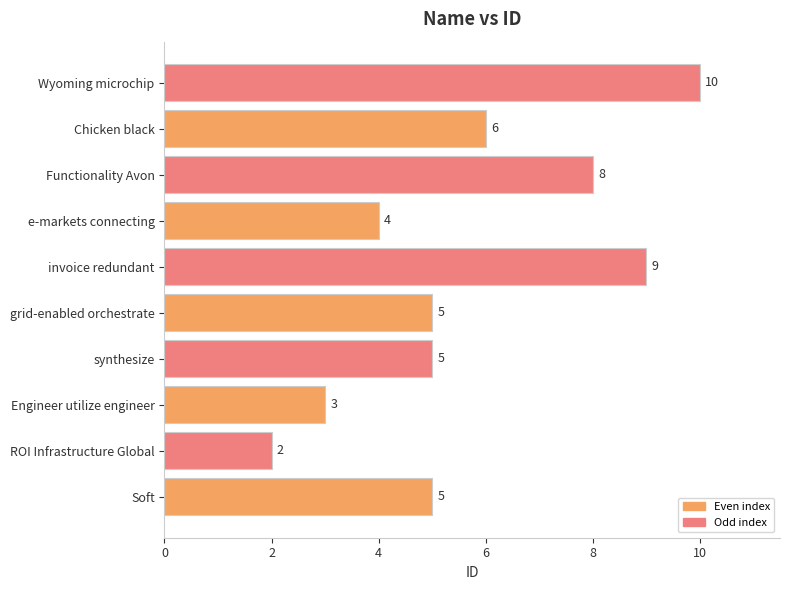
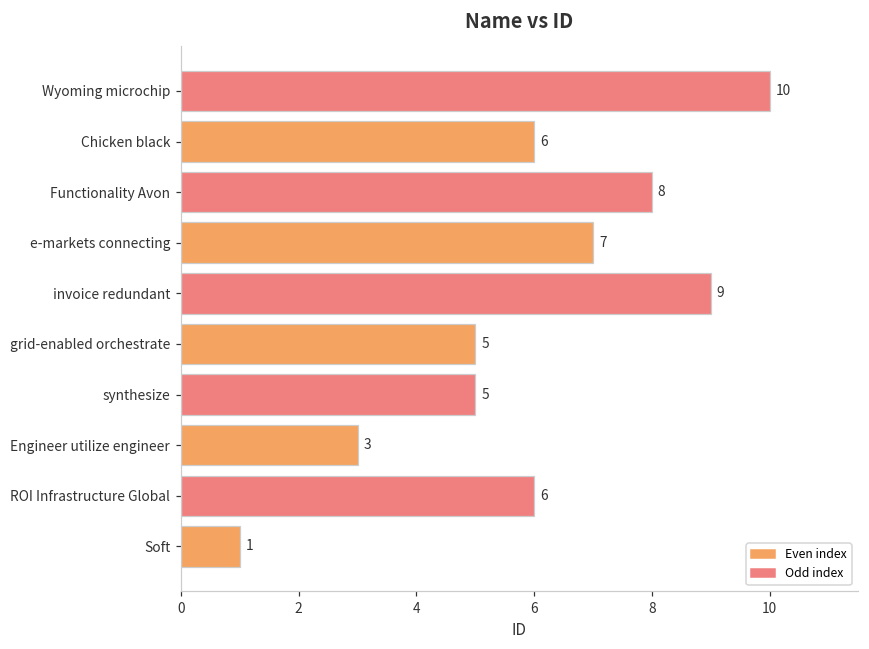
e-markets connecting: 4 -> 7
ROI Infrastructure Global: 2 -> 6
Soft: 5 -> 1
